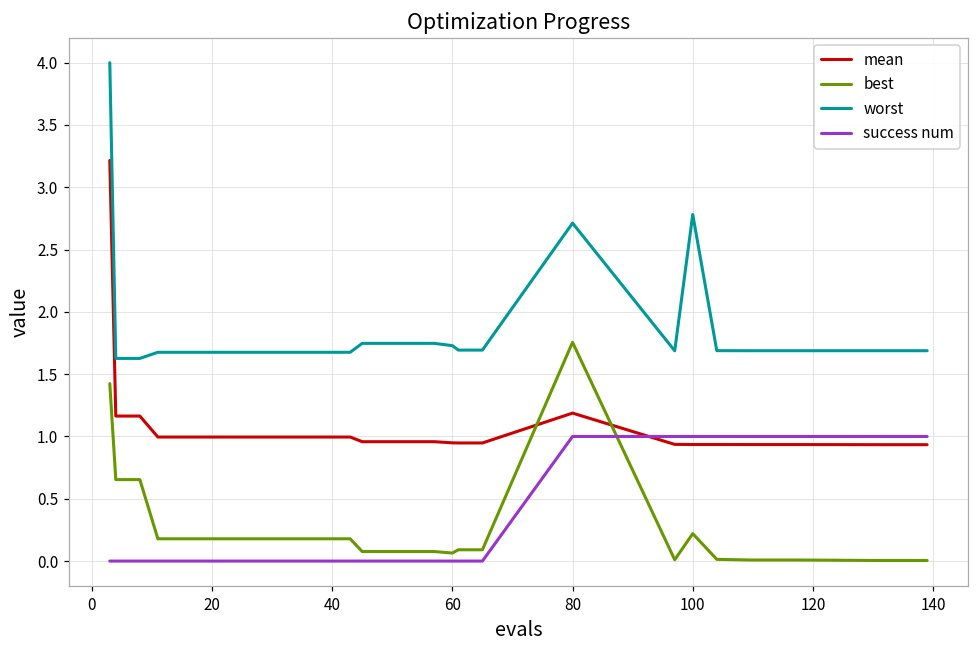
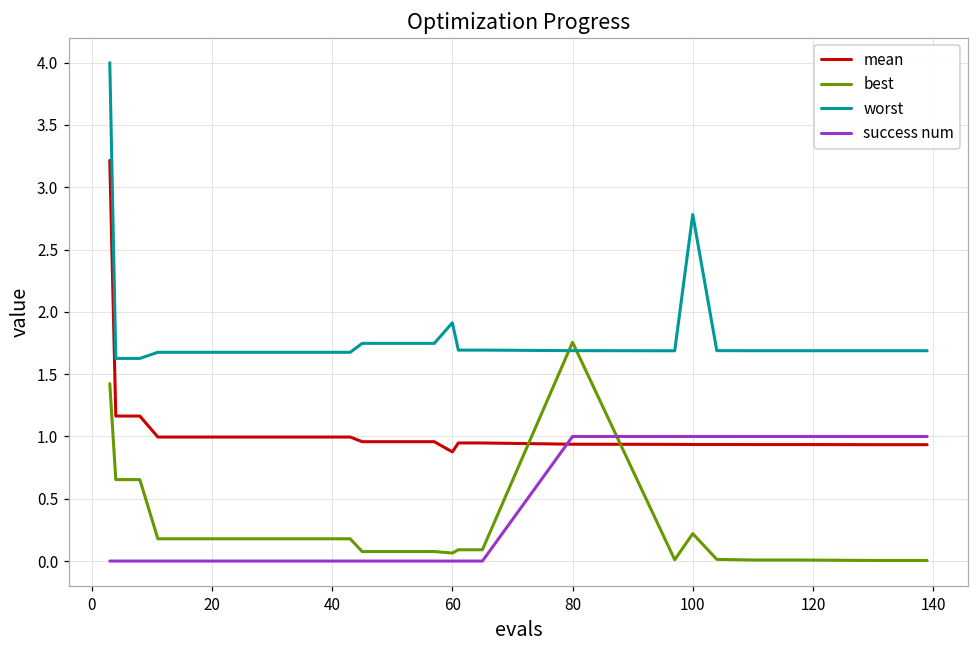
mean, 60: 0.95 -> 0.88
worst, 60: 1.73 -> 1.91
mean, 80: 1.19 -> 0.94
worst, 80: 2.71 -> 1.69
